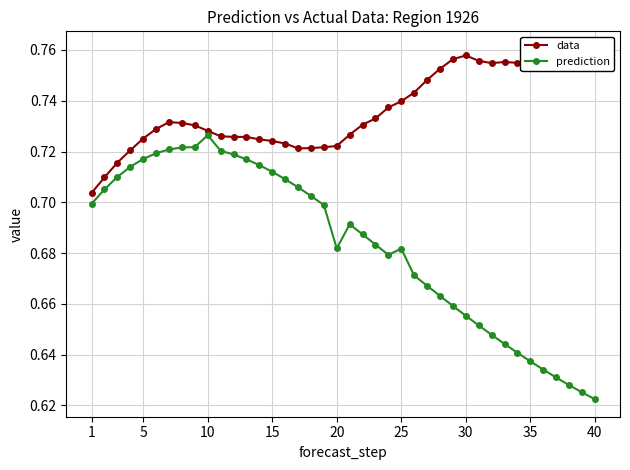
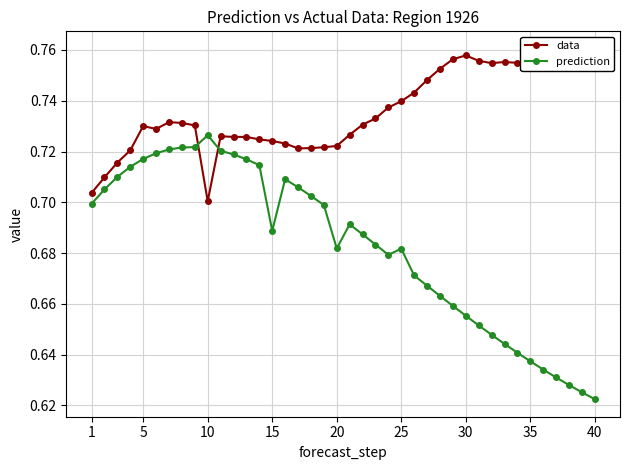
data, 5: 0.725 -> 0.730
data, 10: 0.728 -> 0.700
prediction, 15: 0.712 -> 0.689
